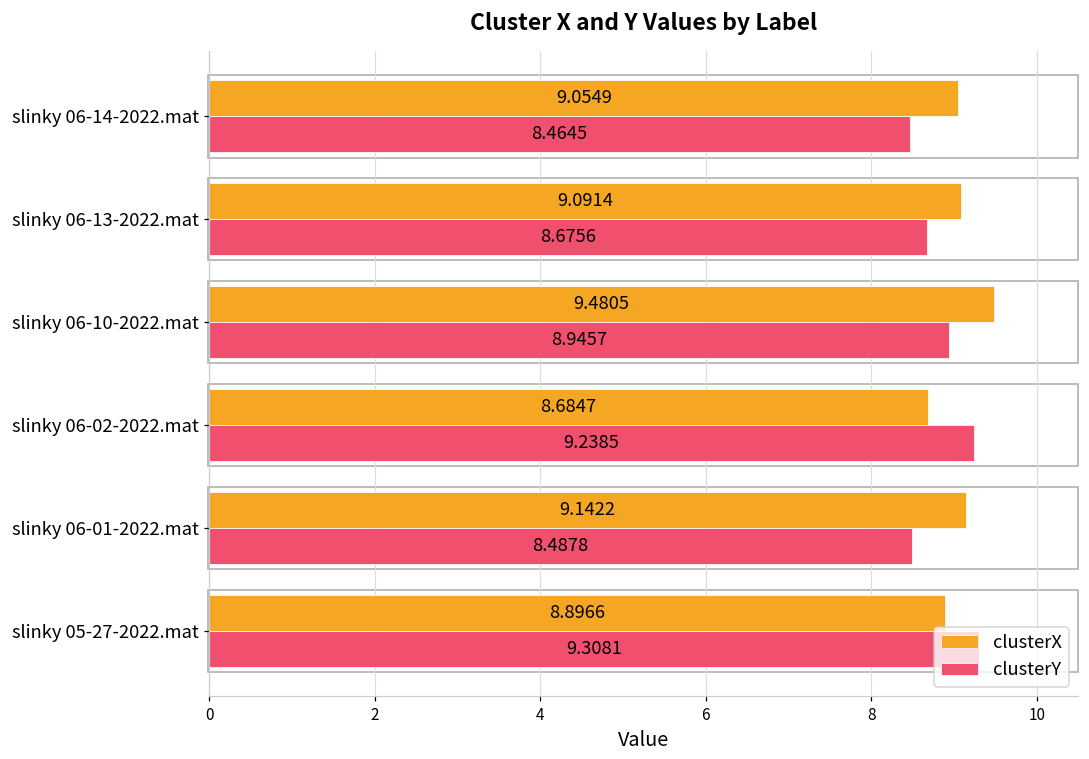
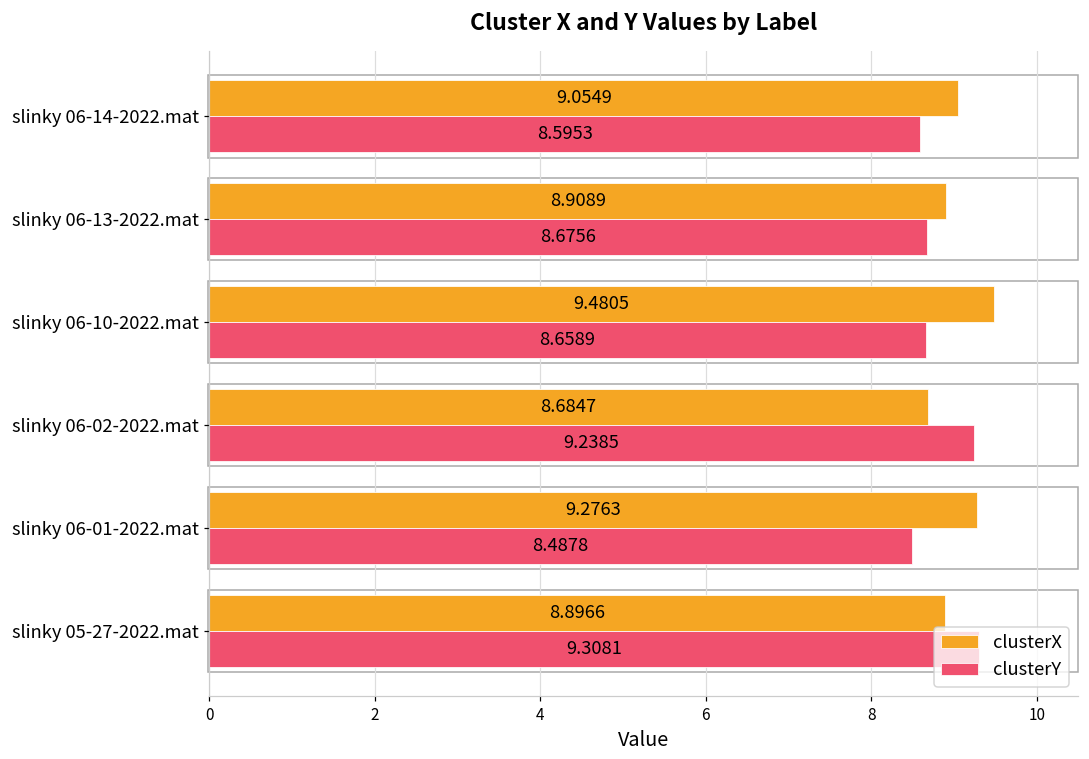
clusterY, slinky 06-14-2022.mat: 8.4645 -> 8.5953
clusterX, slinky 06-13-2022.mat: 9.0914 -> 8.9089
clusterY, slinky 06-10-2022.mat: 8.9457 -> 8.6589
clusterX, slinky 06-01-2022.mat: 9.1422 -> 9.2763
